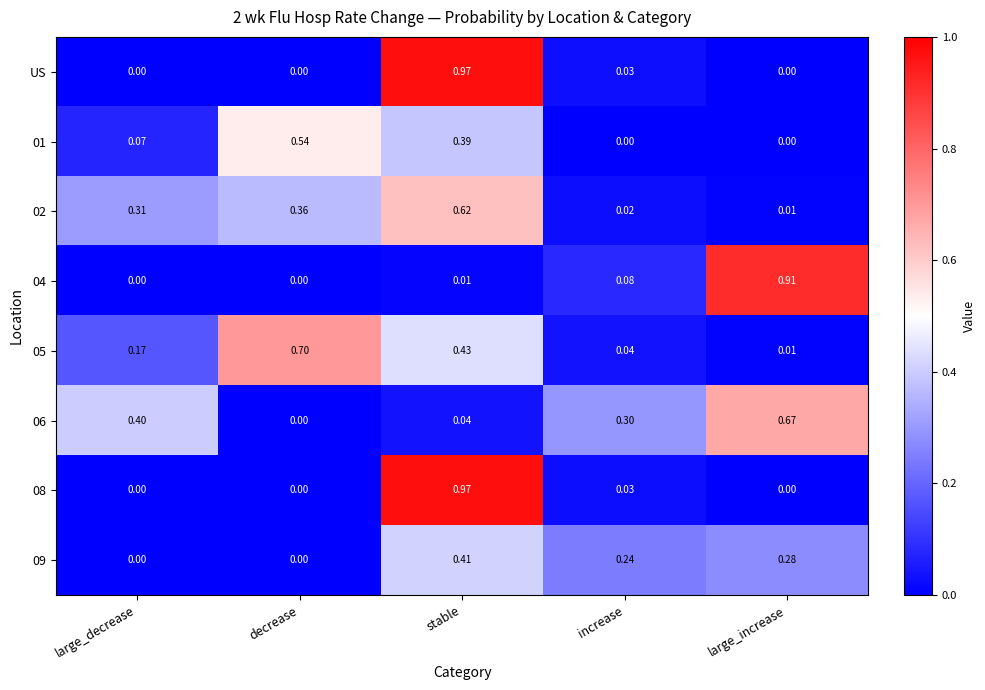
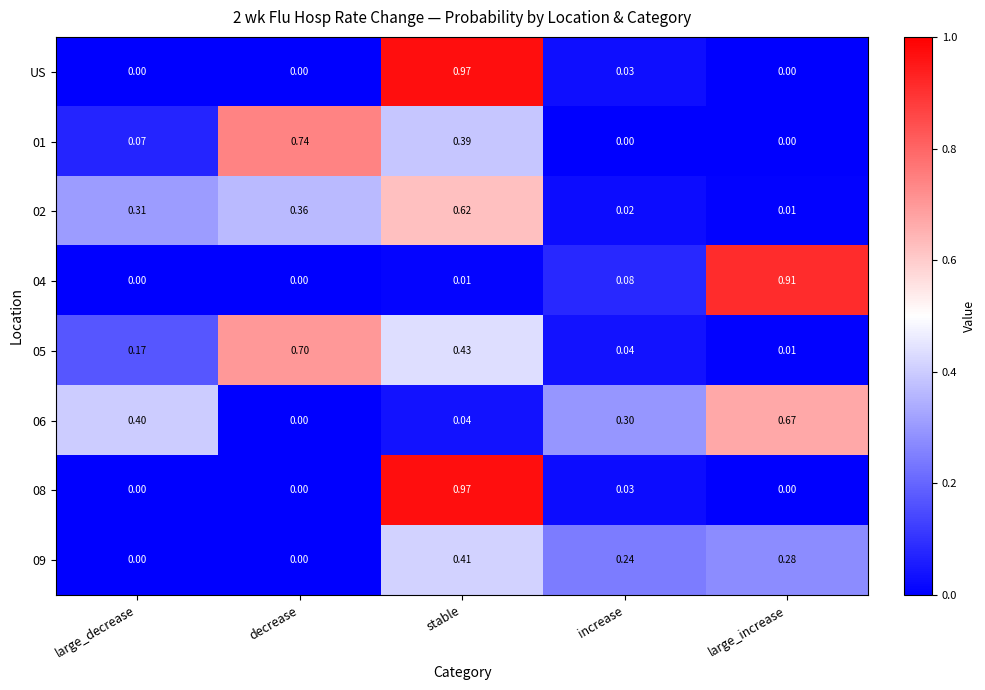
01, decrease: 0.54 -> 0.74
